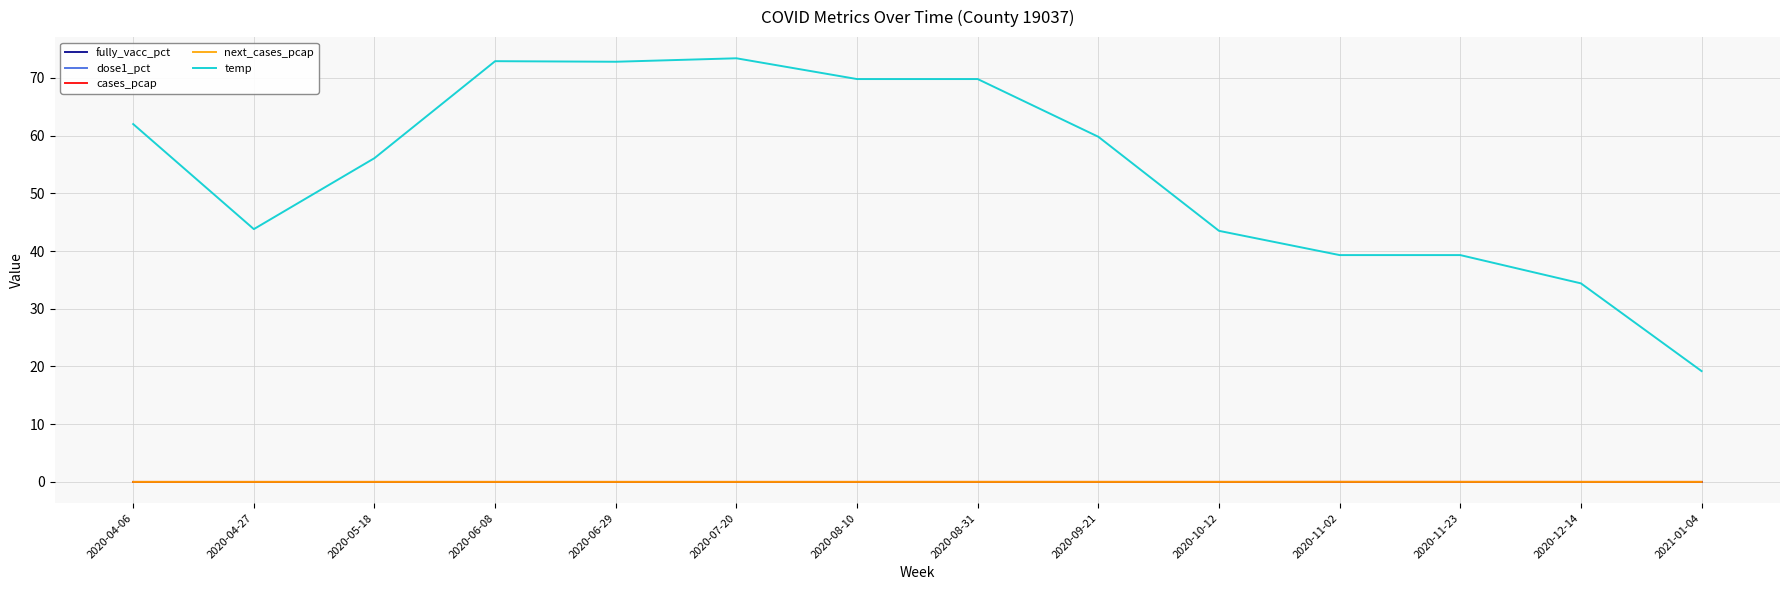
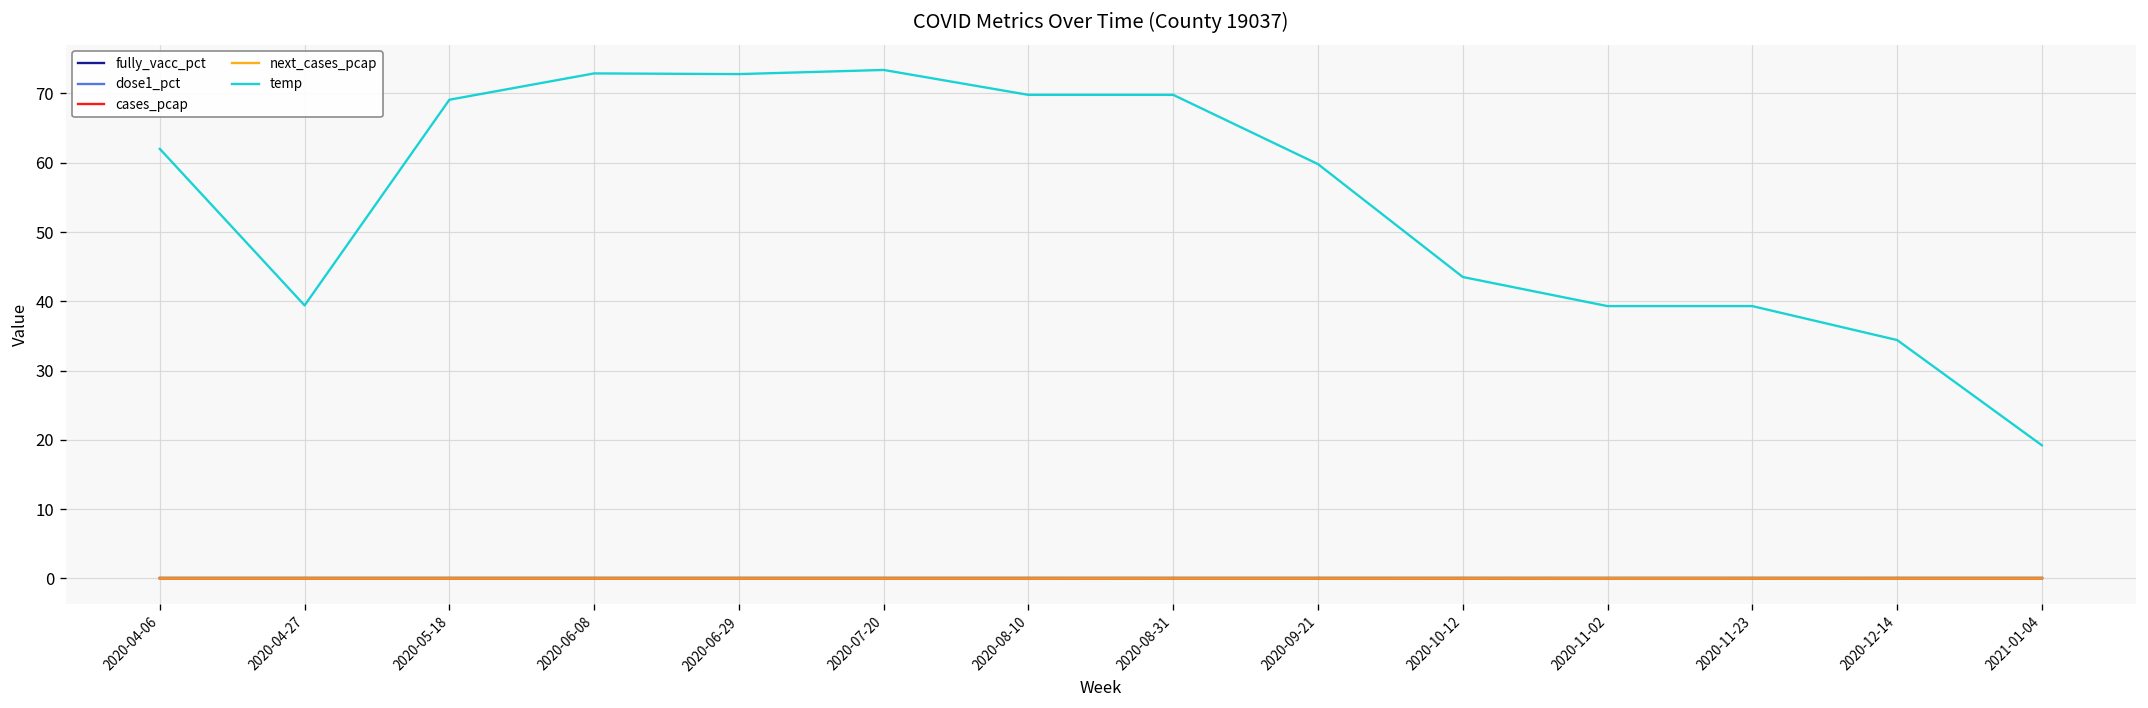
temp, 2020-04-27: 44 -> 39
temp, 2020-05-18: 56 -> 69
